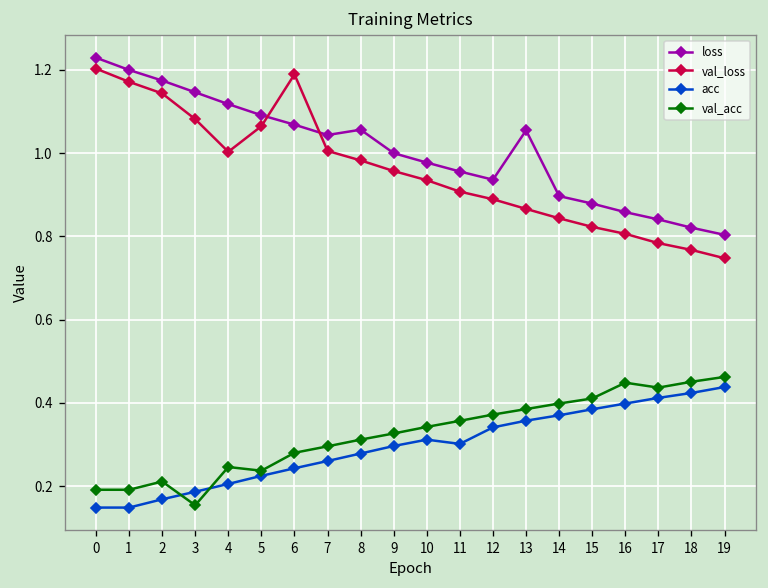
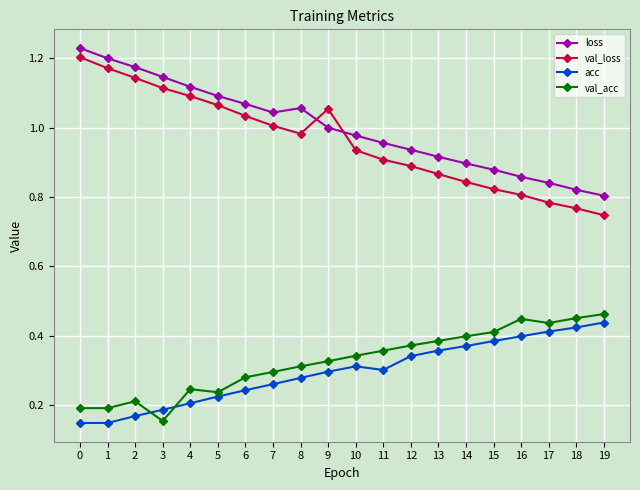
val_loss, 3: 1.08 -> 1.11
val_loss, 4: 1.00 -> 1.09
val_loss, 6: 1.19 -> 1.03
val_loss, 9: 0.96 -> 1.05
loss, 13: 1.05 -> 0.92
